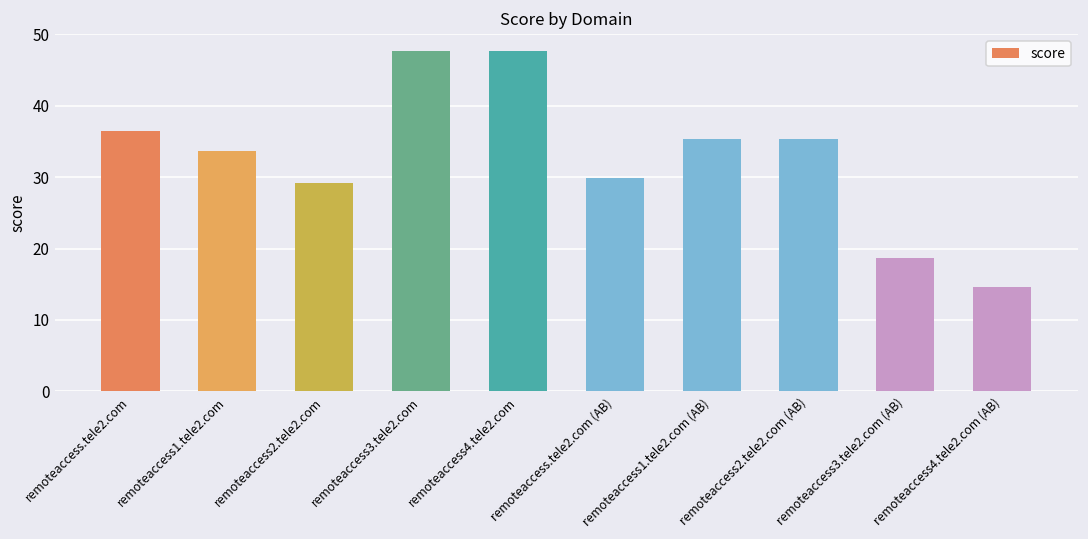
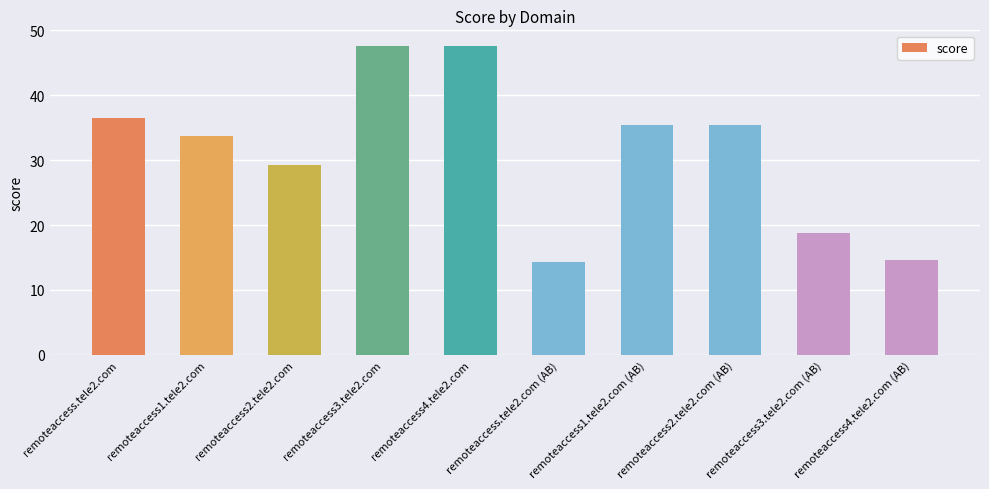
remoteaccess.tele2.com (AB): 30 -> 14
